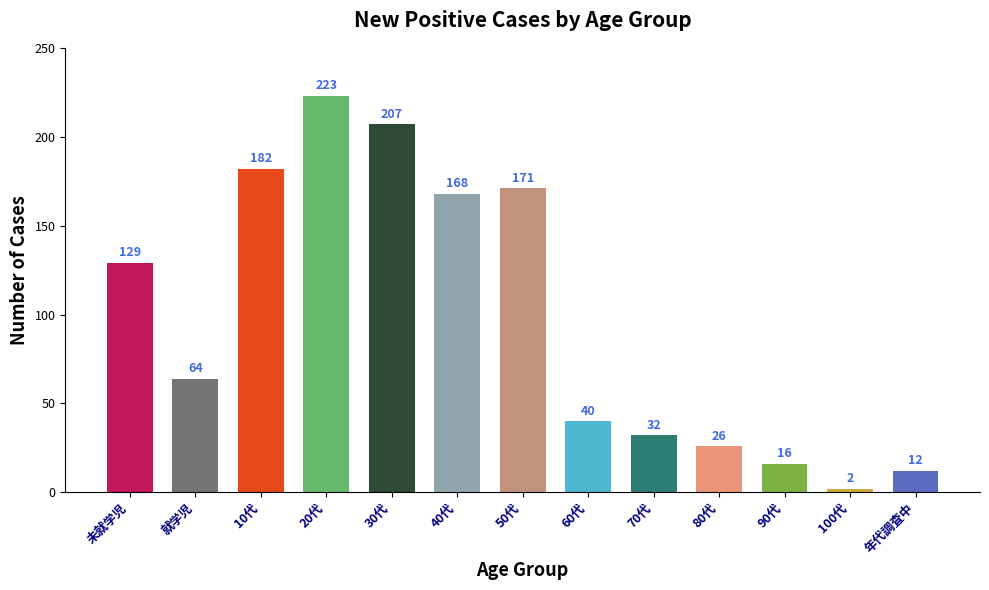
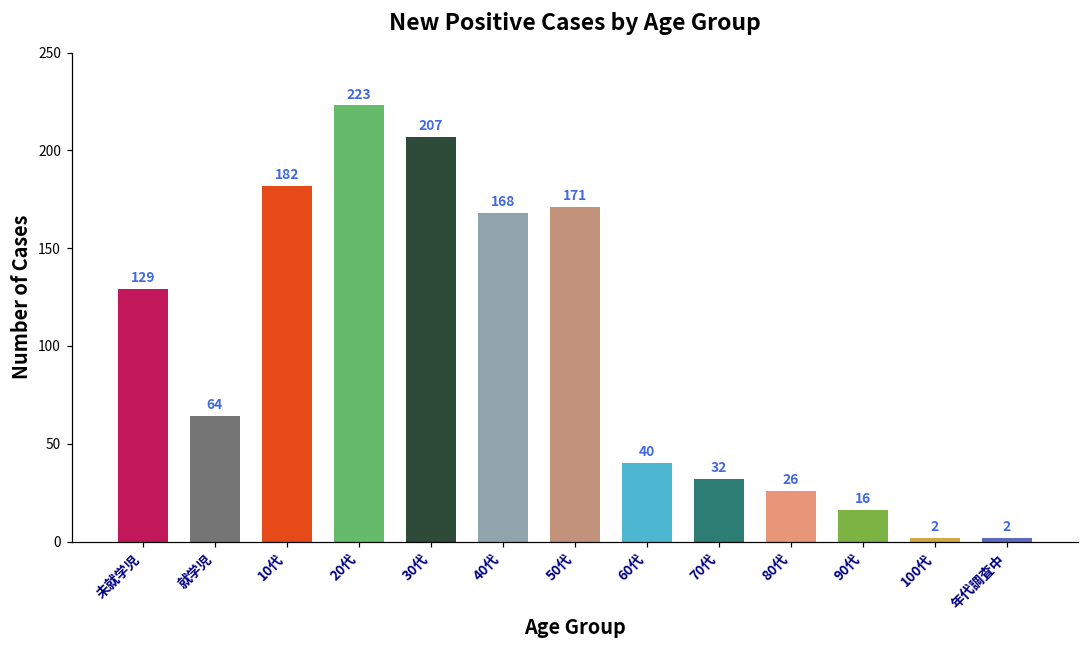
年代調査中: 12 -> 2
